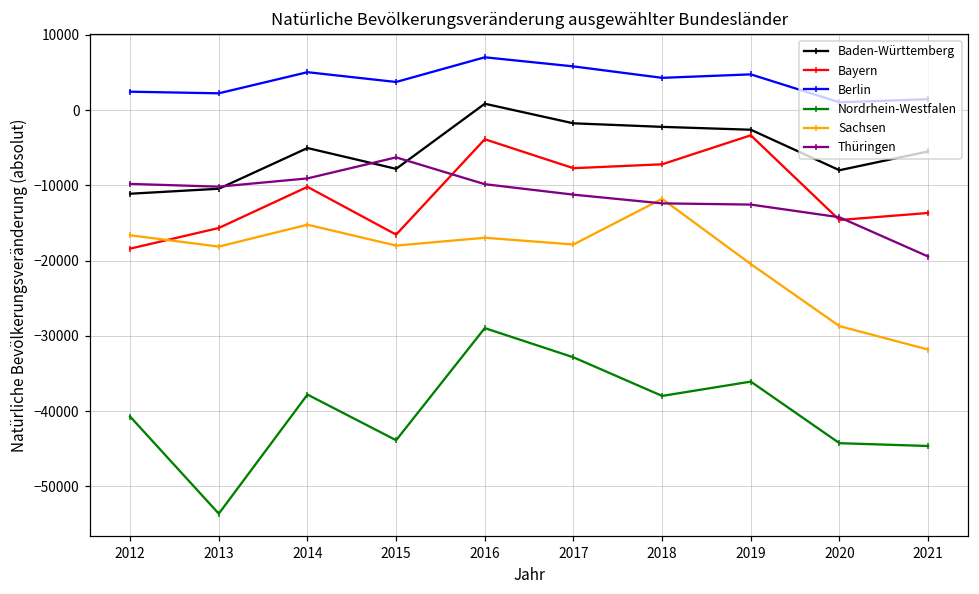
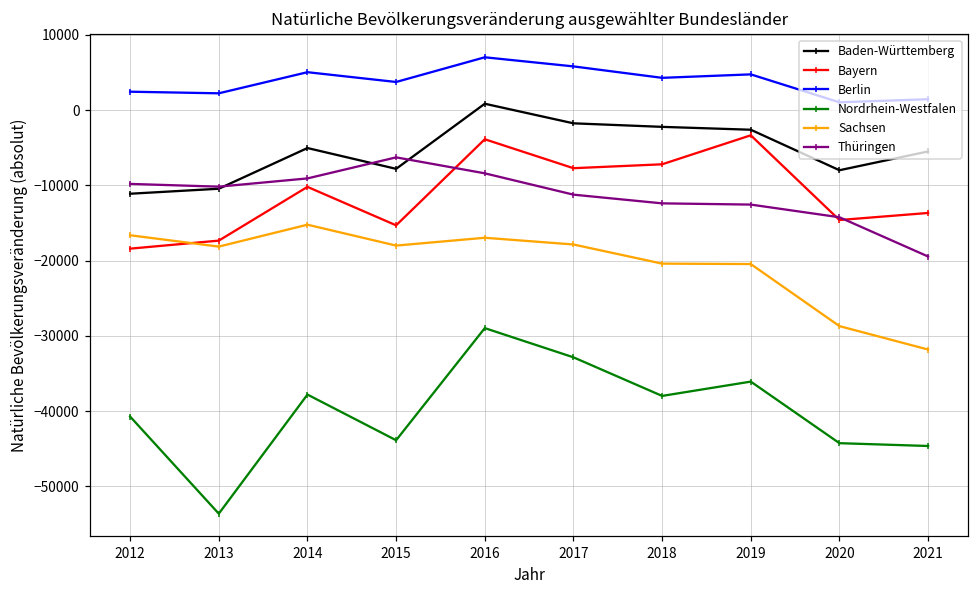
Bayern, 2013: -16000 -> -17000
Bayern, 2015: -17000 -> -15000
Thüringen, 2016: -10000 -> -8000
Sachsen, 2018: -12000 -> -20000
